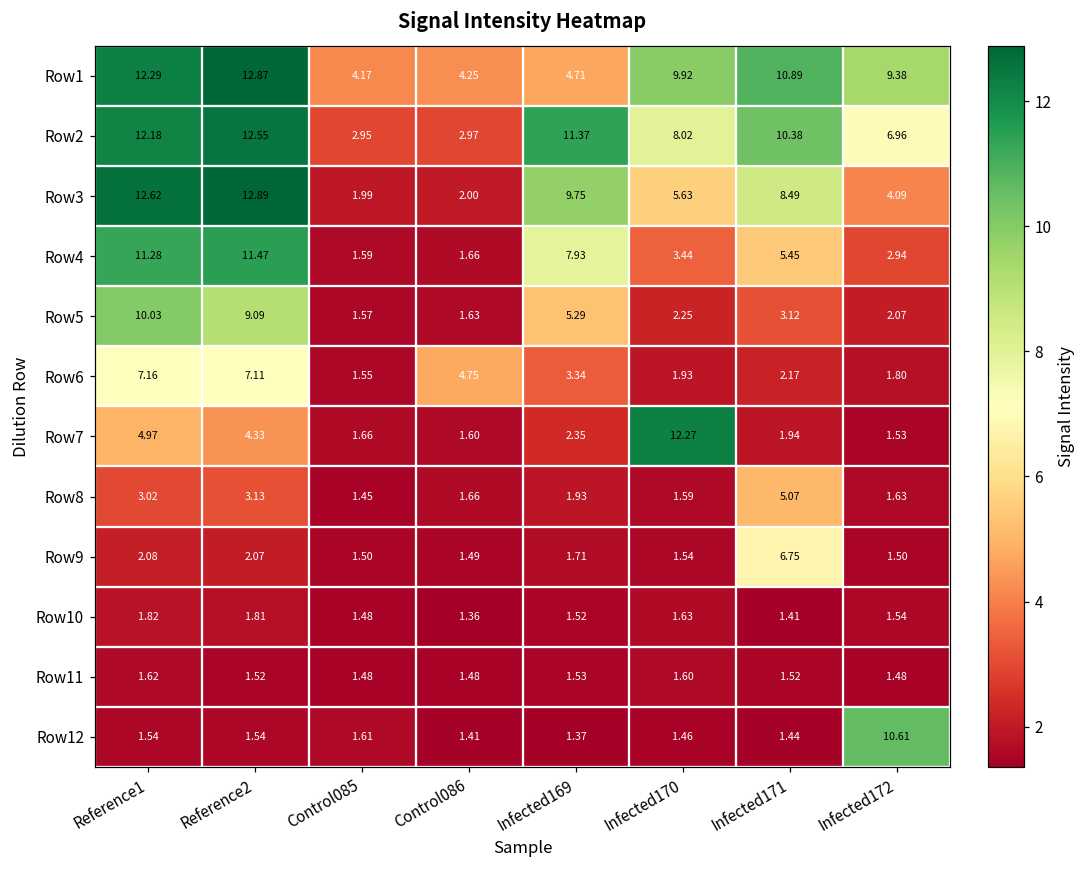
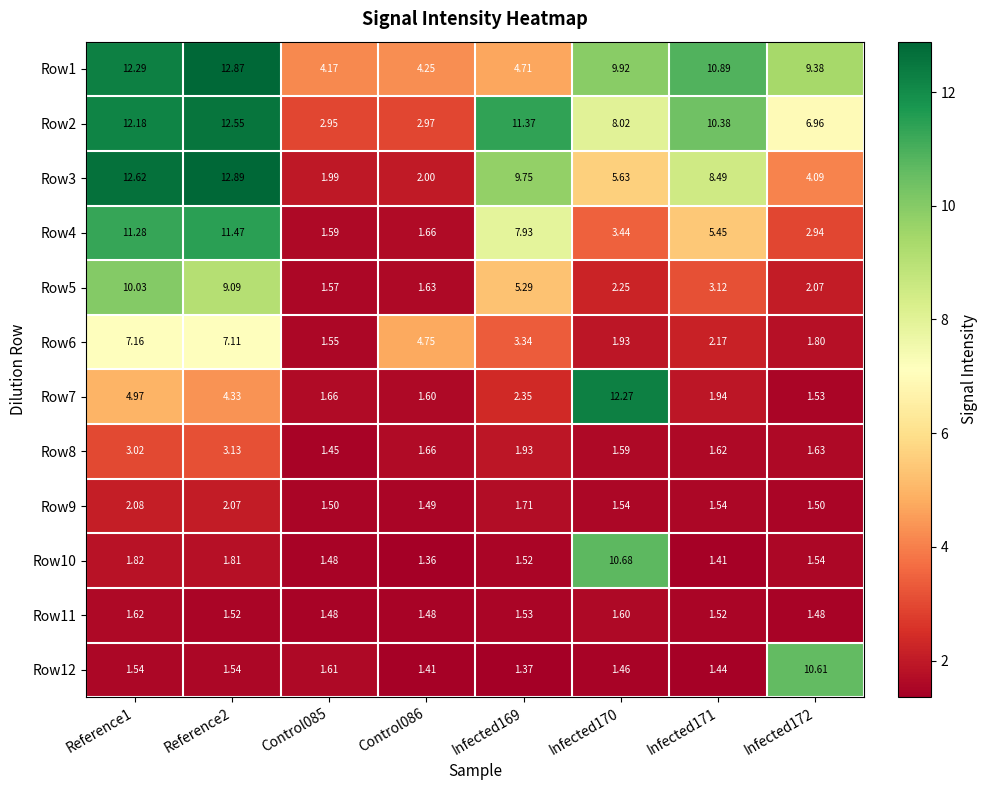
Row8, Infected171: 5.07 -> 1.62
Row9, Infected171: 6.75 -> 1.54
Row10, Infected170: 1.63 -> 10.68
